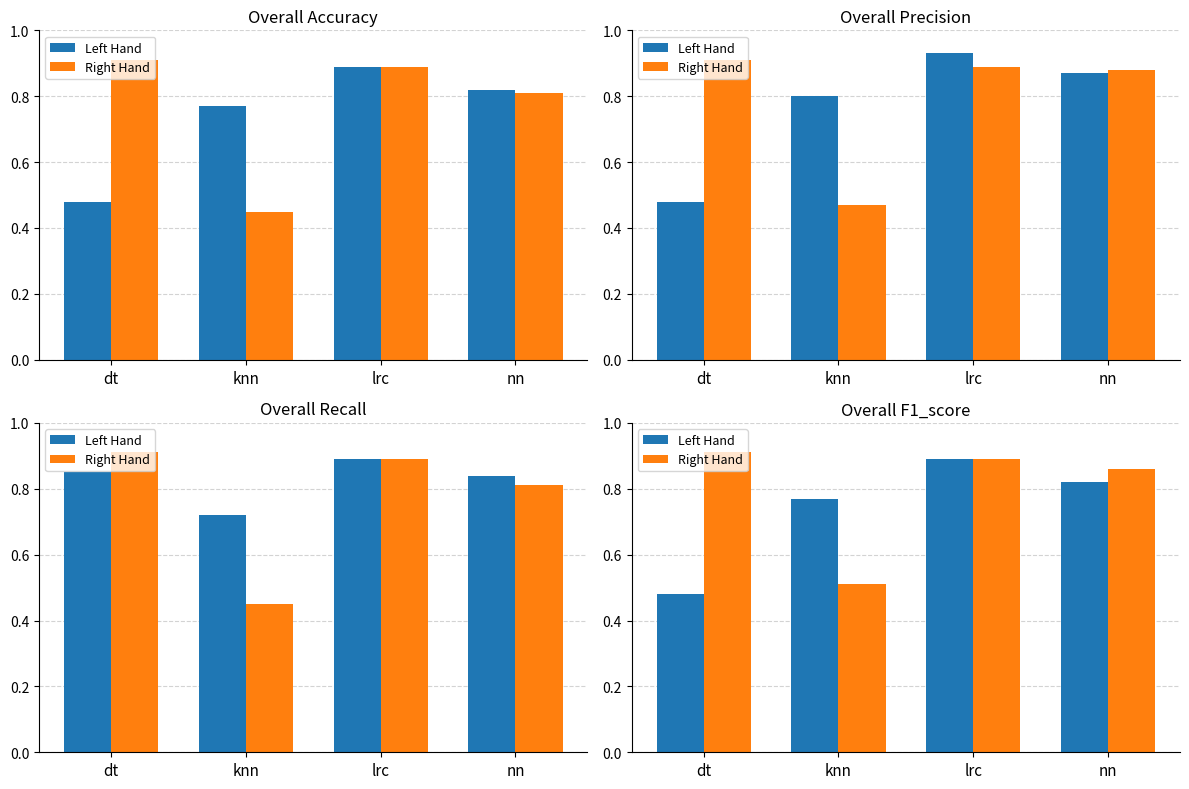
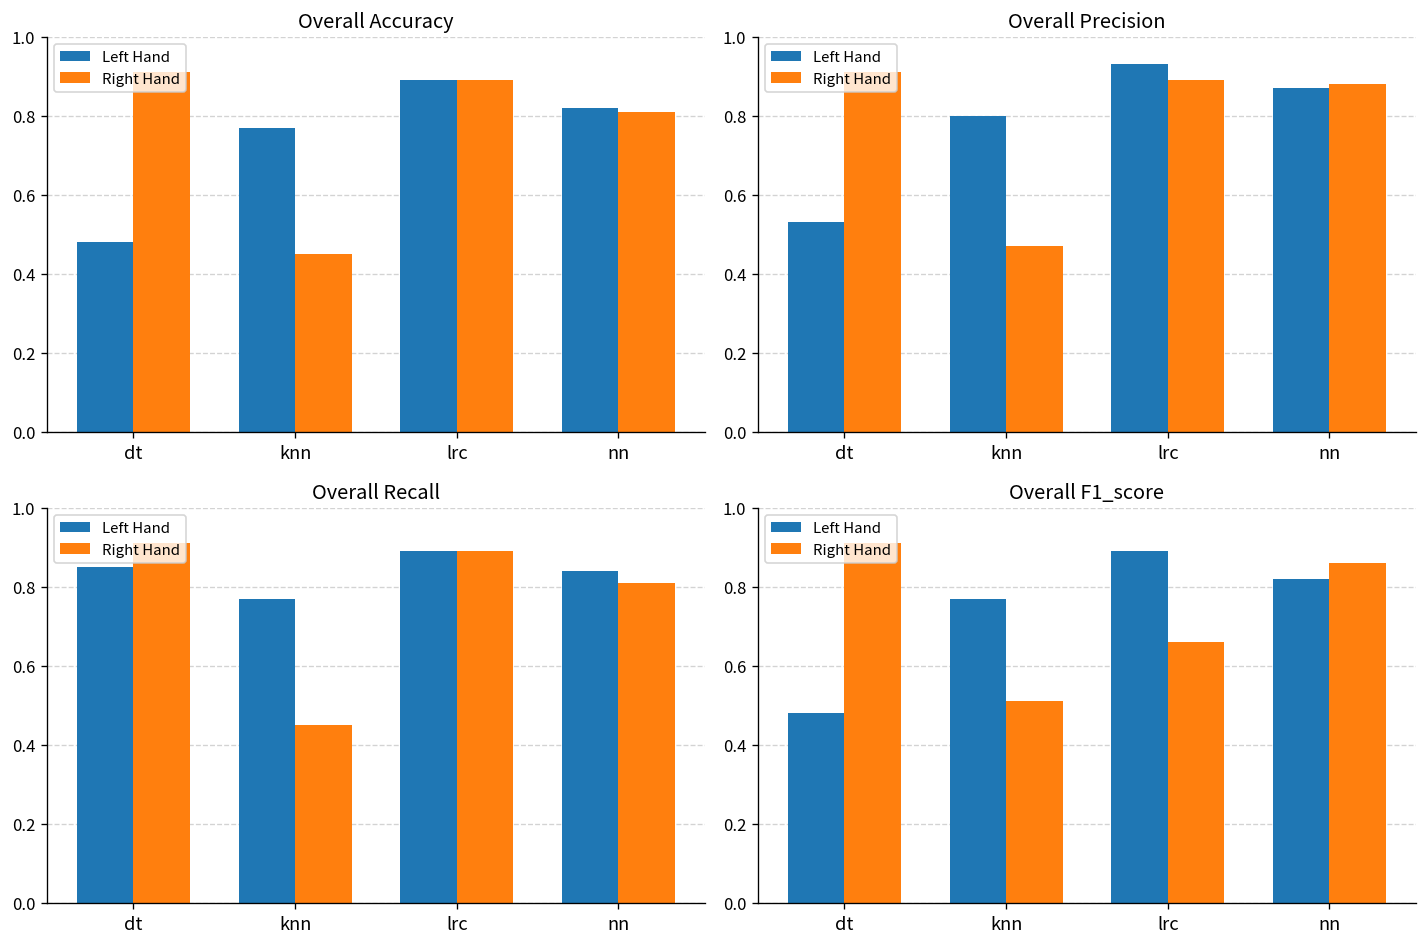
Overall Precision, Left Hand, dt: 0.48 -> 0.53
Overall Recall, Left Hand, knn: 0.72 -> 0.77
Overall F1_score, Right Hand, lrc: 0.89 -> 0.66
